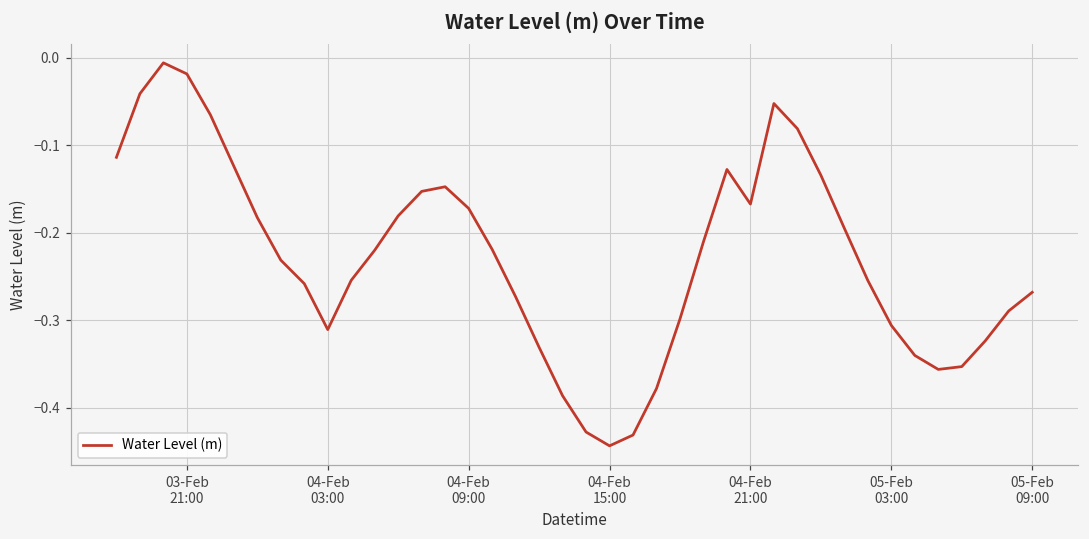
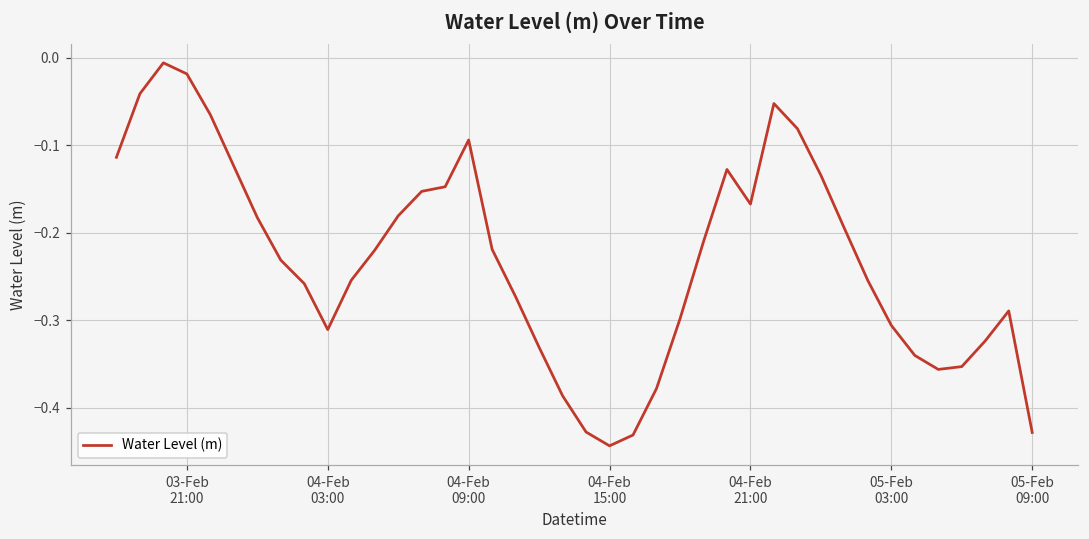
04-Feb 09:00: -0.17 -> -0.09
05-Feb 09:00: -0.27 -> -0.43
